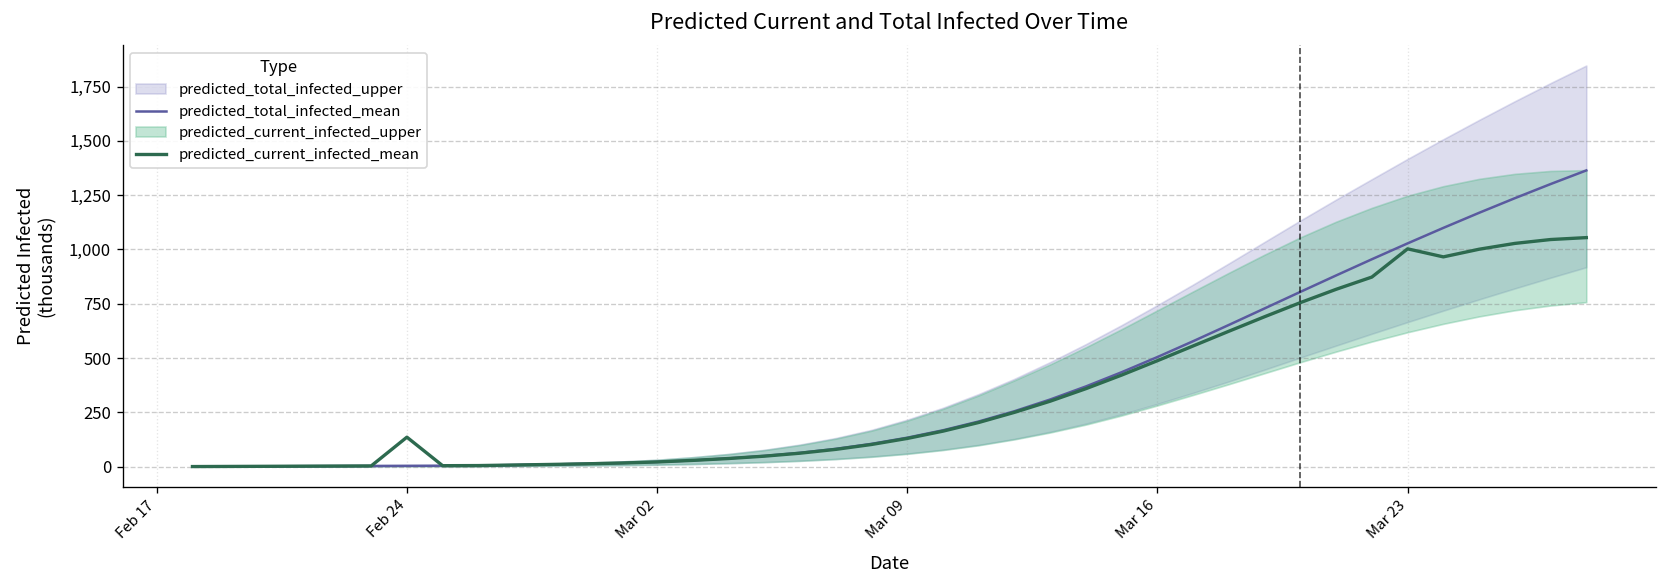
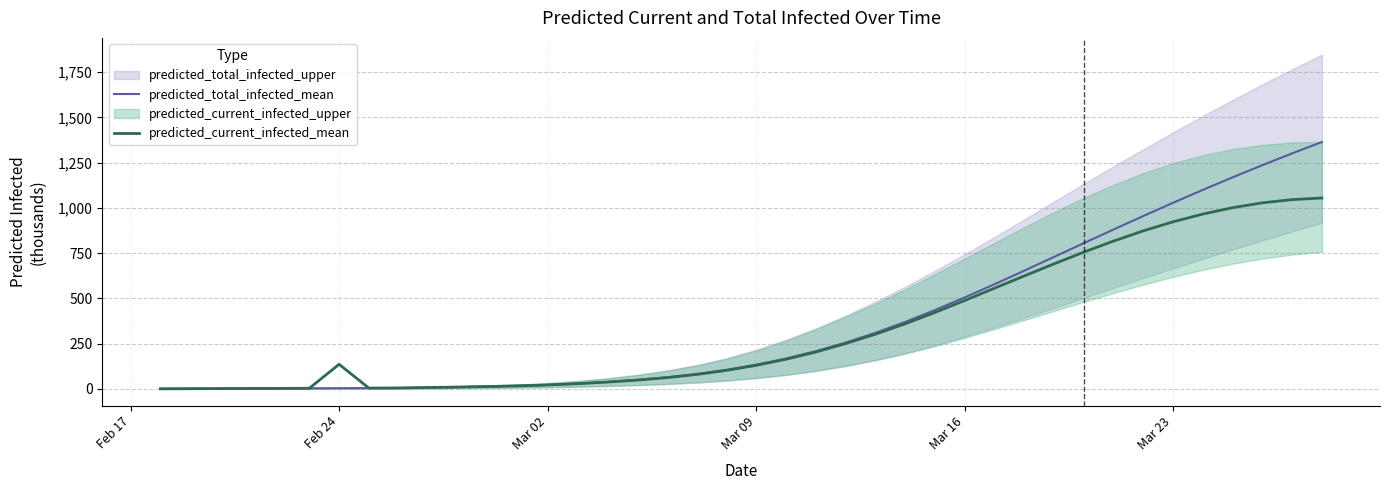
predicted_current_infected_mean, Mar 23: 1,000 -> 920
